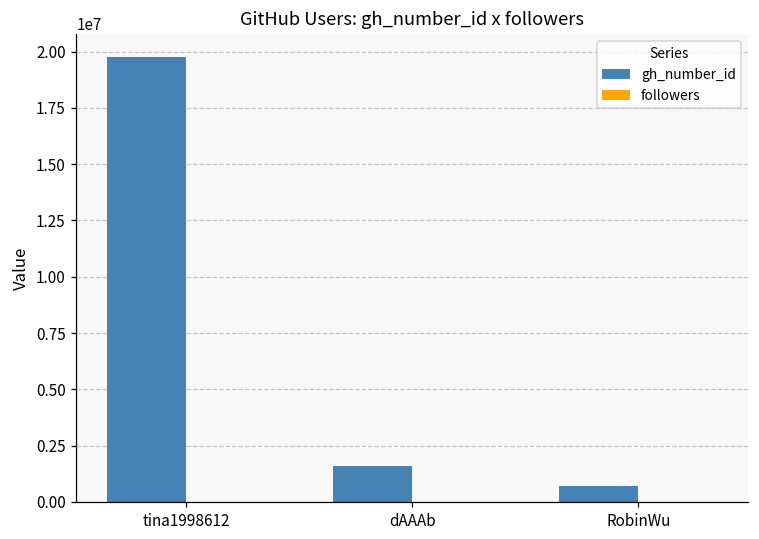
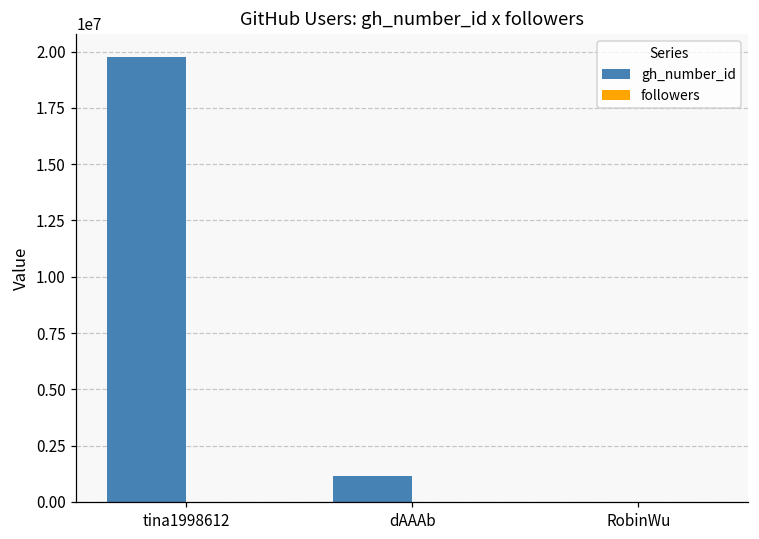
gh_number_id, dAAAb: 1600000 -> 1200000
gh_number_id, RobinWu: 700000 -> 0
